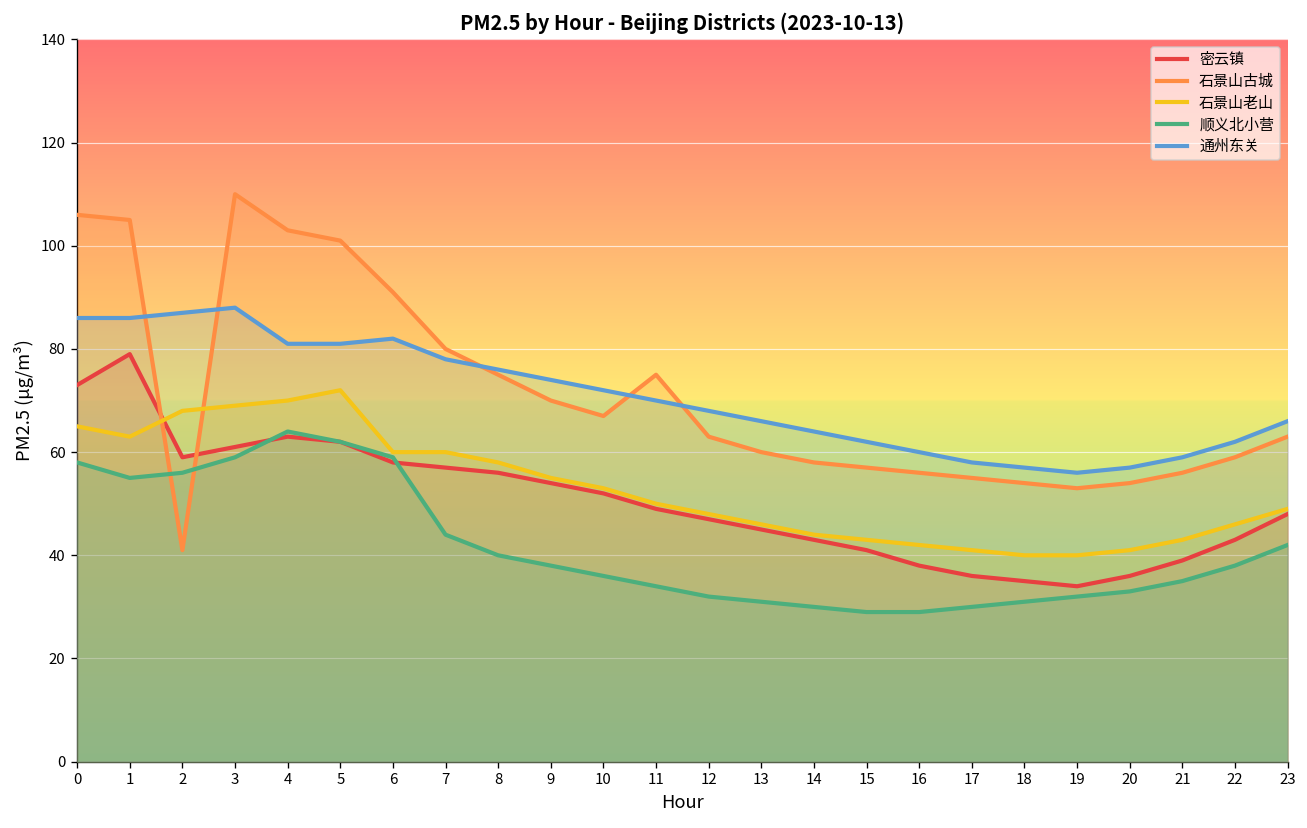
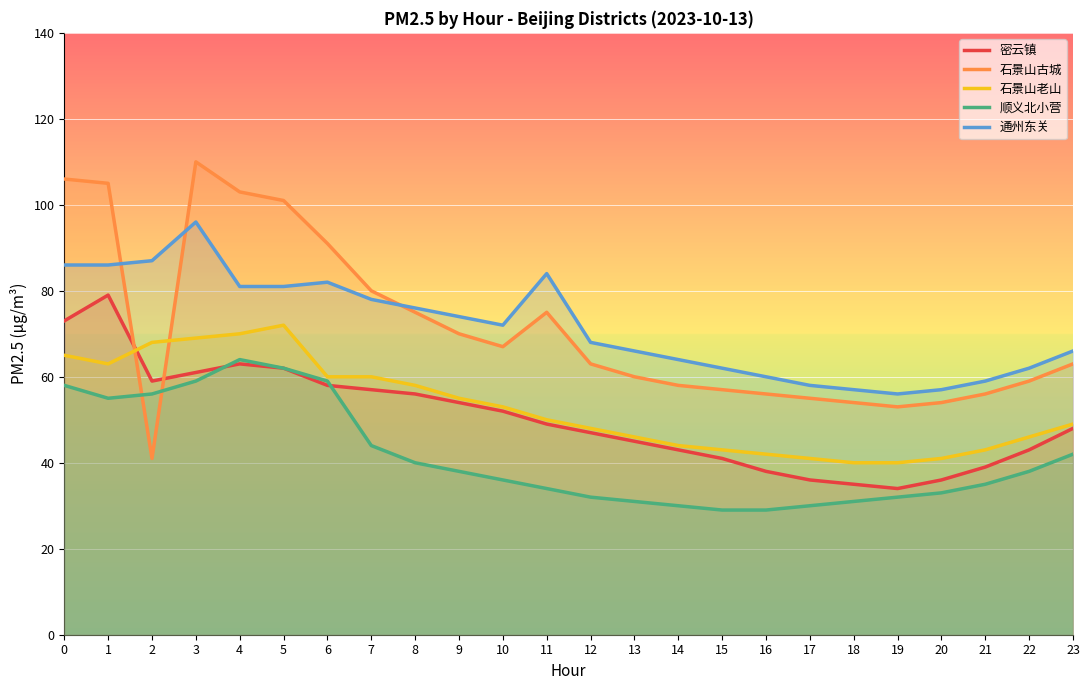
通州东关, 3: 88 -> 96
通州东关, 11: 70 -> 84
